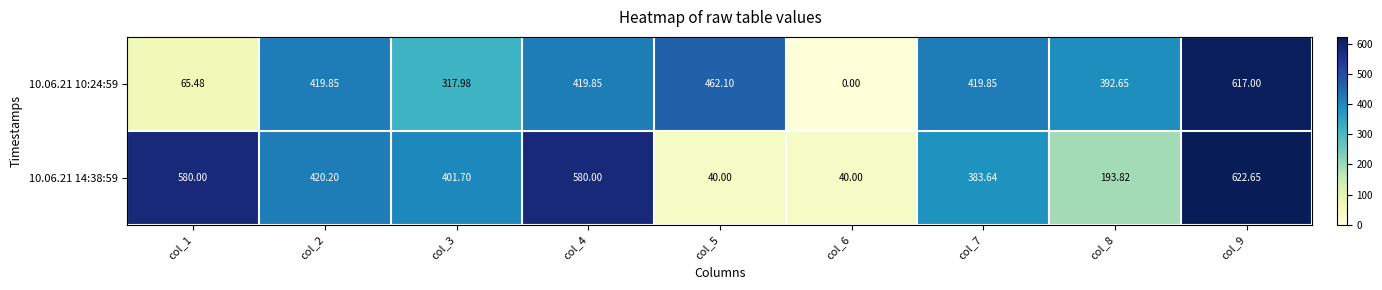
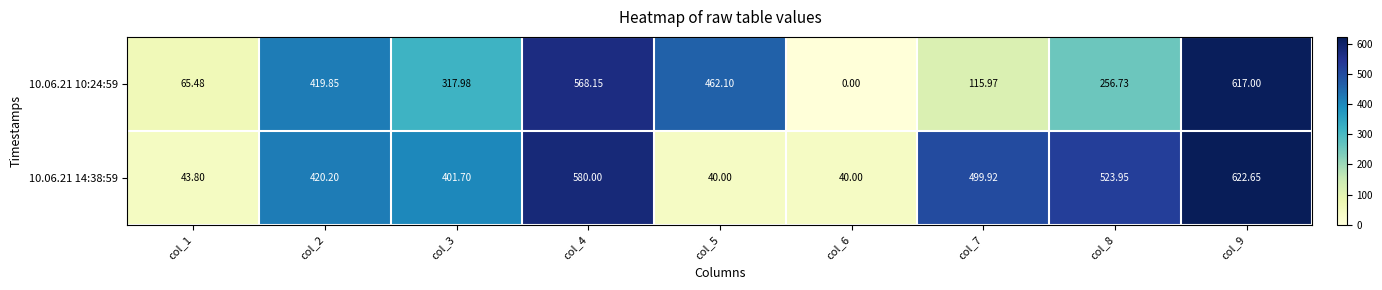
10.06.21 10:24:59, col_4: 419.85 -> 568.15
10.06.21 10:24:59, col_7: 419.85 -> 115.97
10.06.21 10:24:59, col_8: 392.65 -> 256.73
10.06.21 14:38:59, col_1: 580.00 -> 43.80
10.06.21 14:38:59, col_7: 383.64 -> 499.92
10.06.21 14:38:59, col_8: 193.82 -> 523.95
